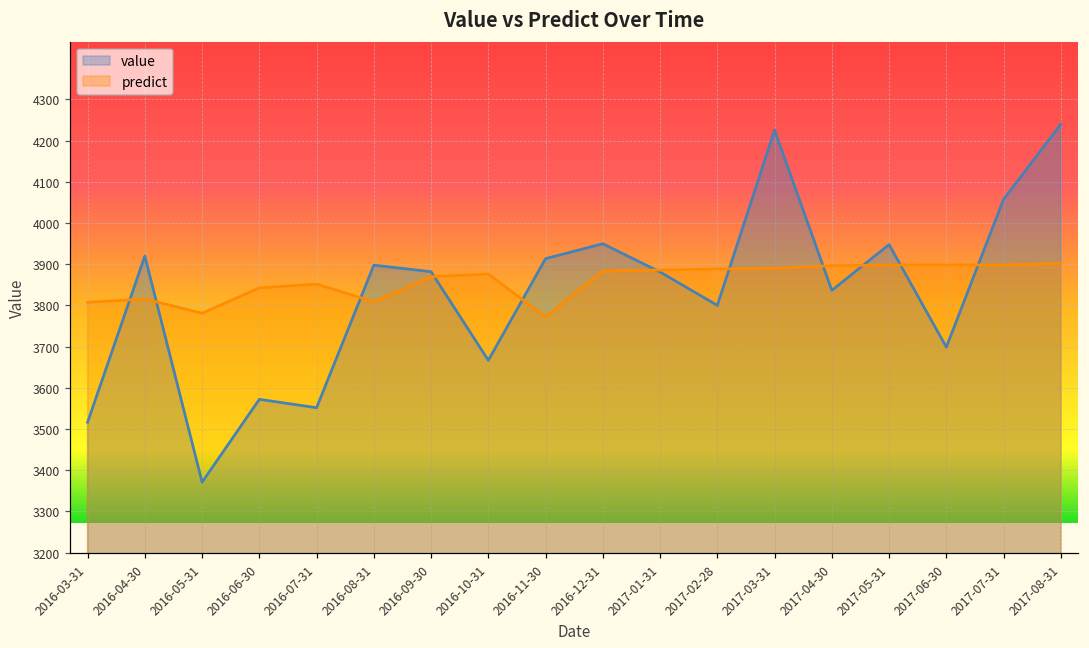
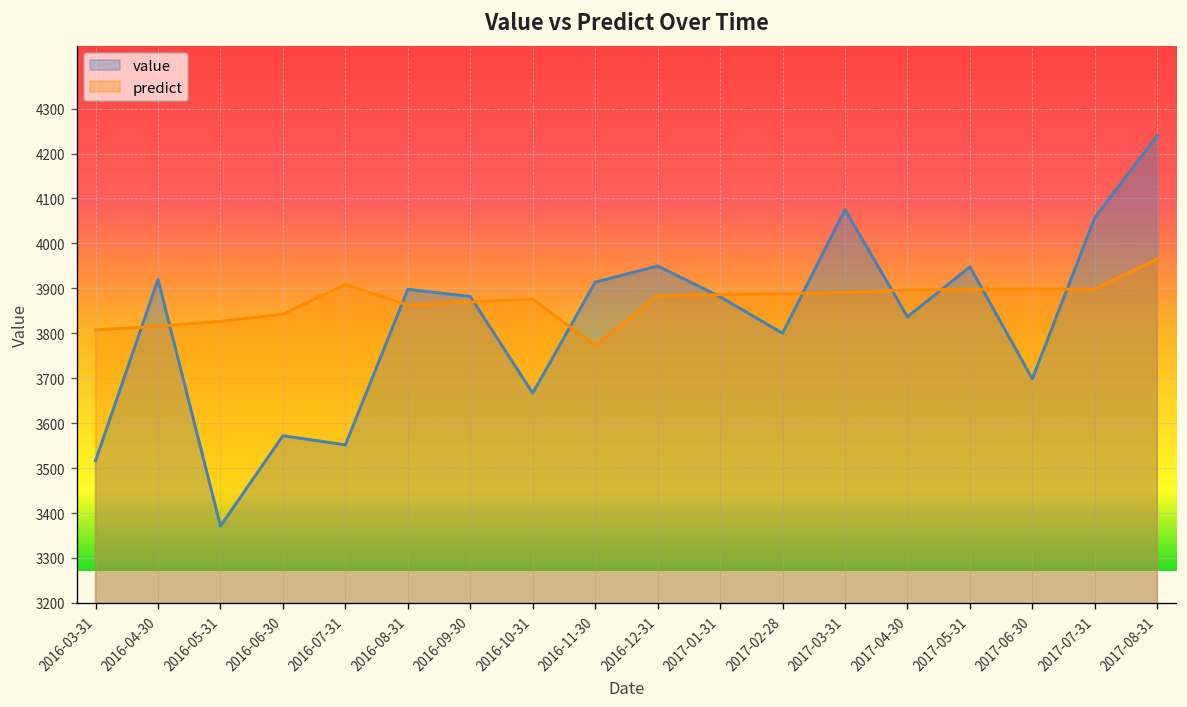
predict, 2016-05-31: 3780 -> 3830
predict, 2016-07-31: 3850 -> 3910
predict, 2016-08-31: 3810 -> 3860
value, 2017-03-31: 4230 -> 4080
predict, 2017-08-31: 3900 -> 3970
